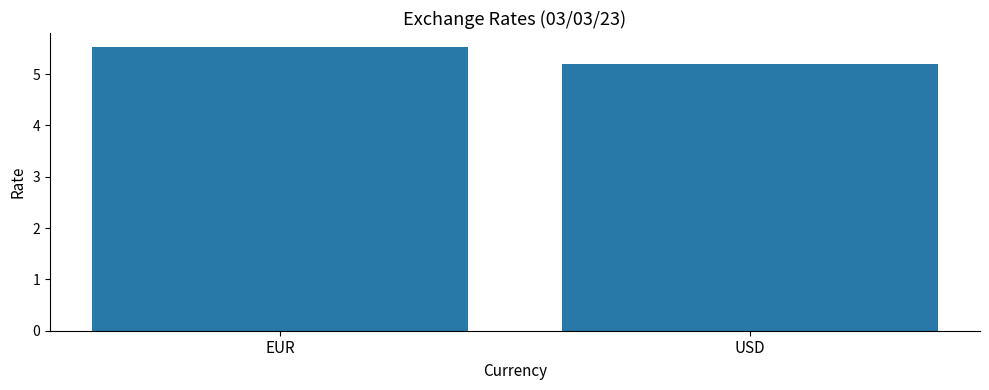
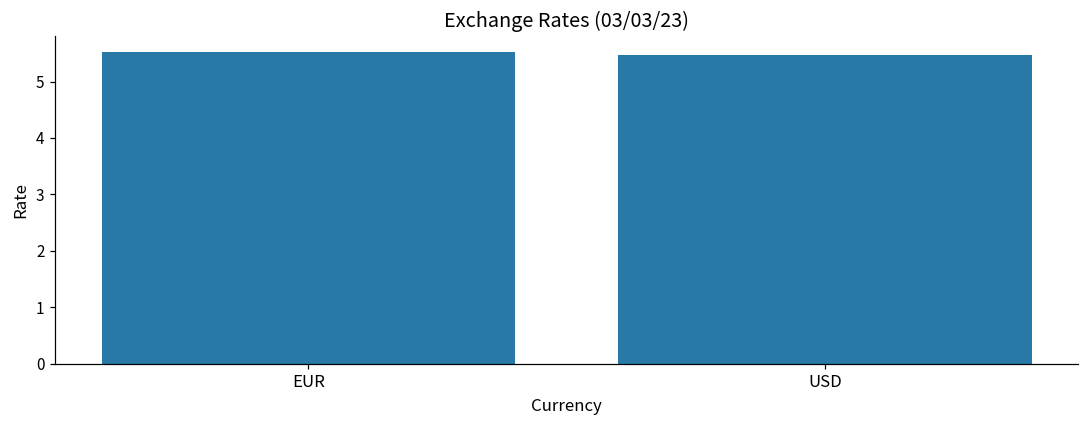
USD: 5.2 -> 5.5
